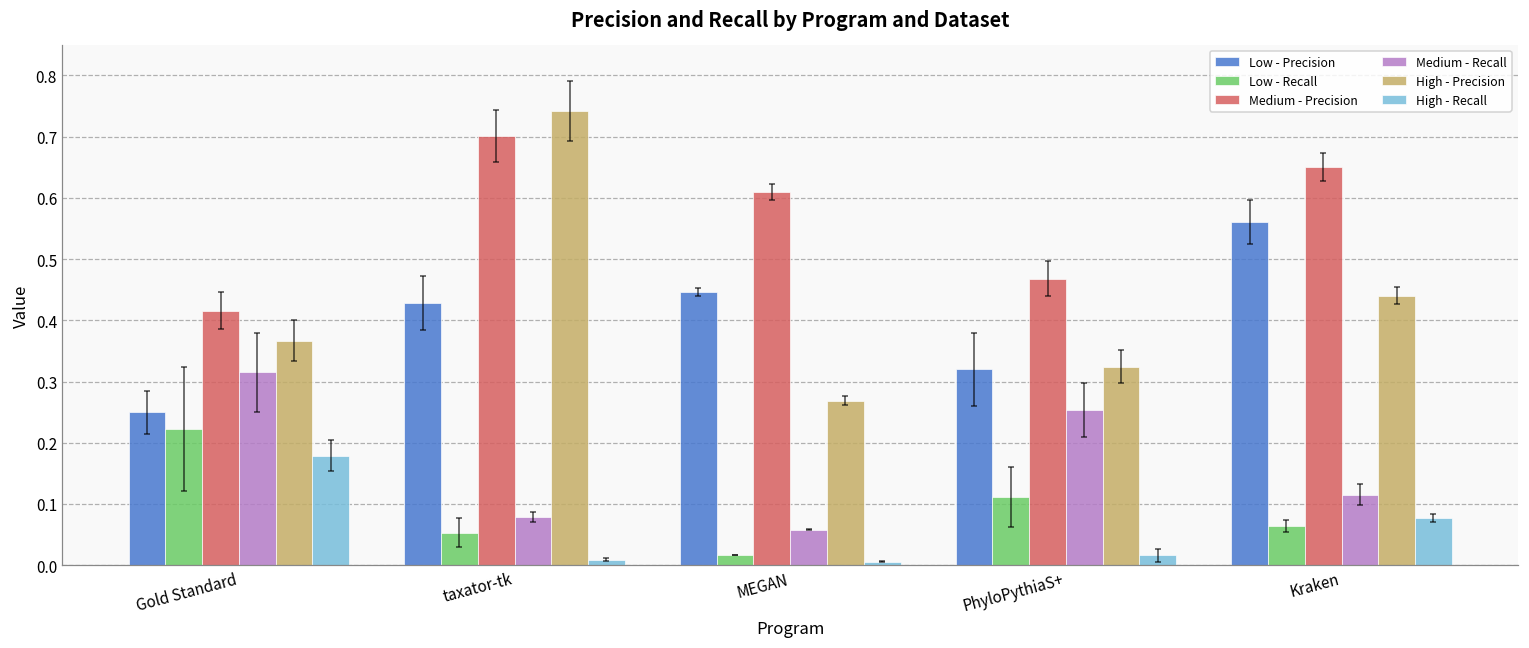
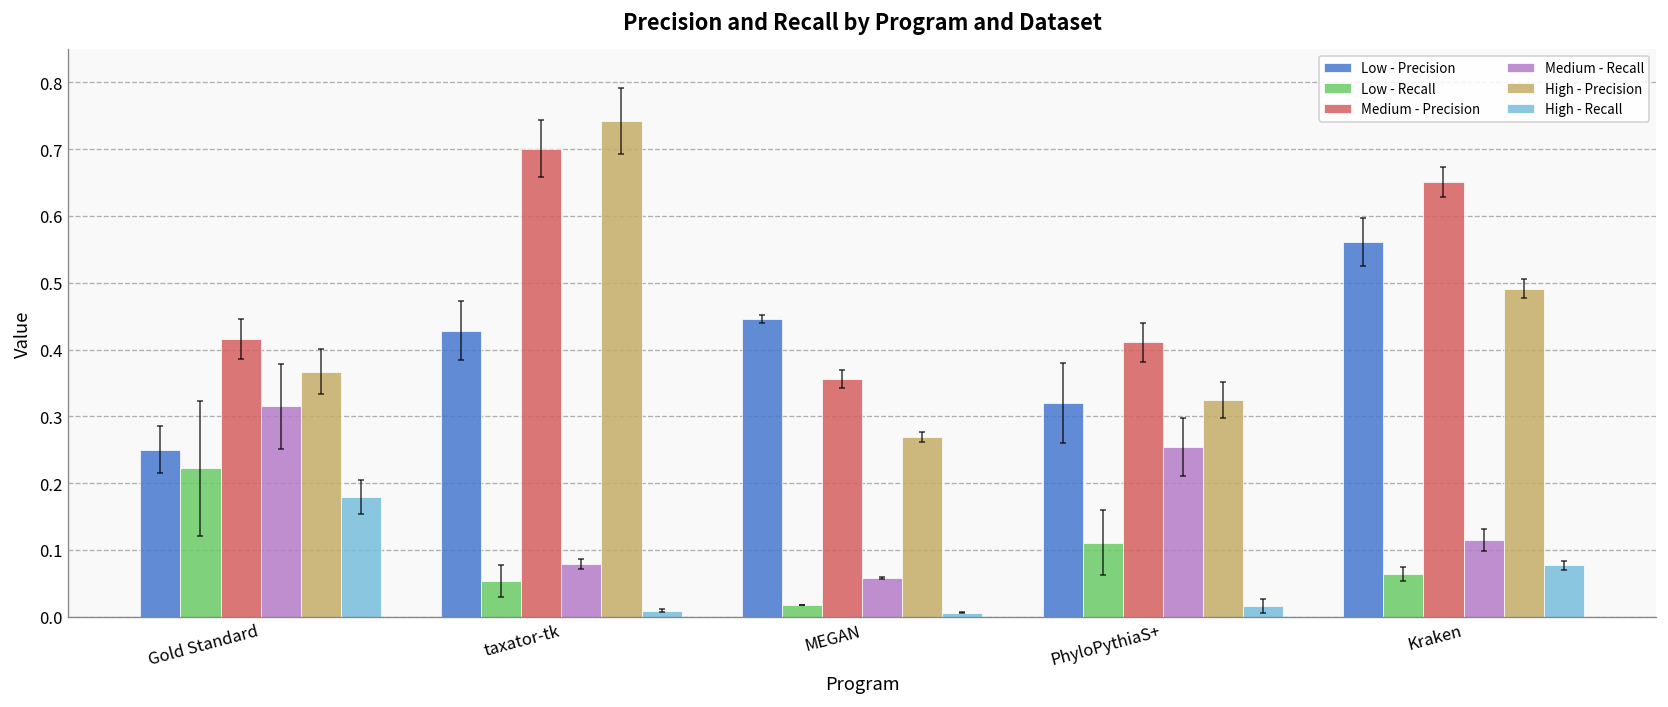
Medium - Precision, MEGAN: 0.61 -> 0.36
Medium - Precision, PhyloPythiaS+: 0.47 -> 0.41
High - Precision, Kraken: 0.44 -> 0.49
